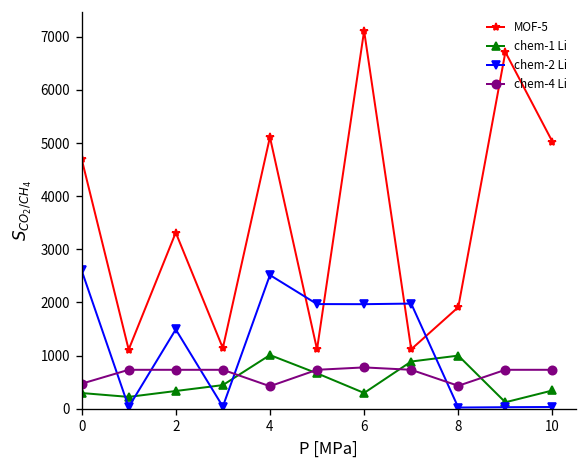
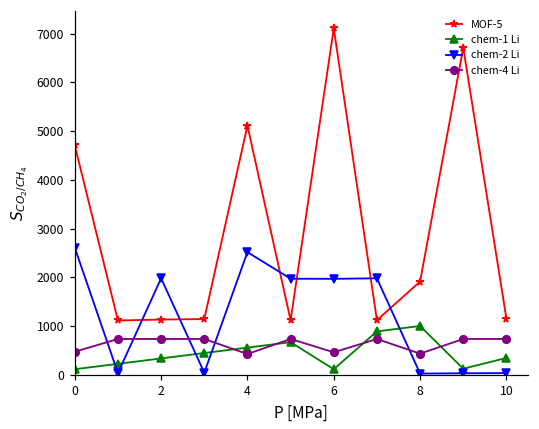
chem-1 Li, 0: 300 -> 100
MOF-5, 2: 3300 -> 1100
chem-2 Li, 2: 1500 -> 2000
chem-1 Li, 4: 1000 -> 600
chem-1 Li, 6: 300 -> 100
chem-4 Li, 6: 800 -> 500
MOF-5, 10: 5000 -> 1200
